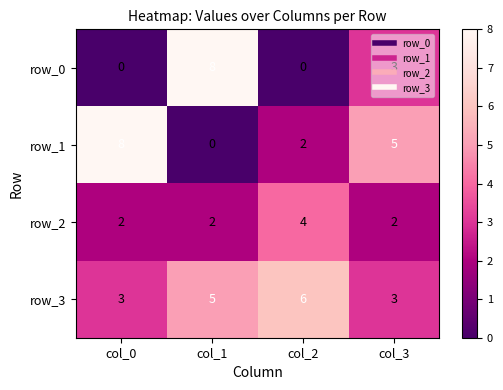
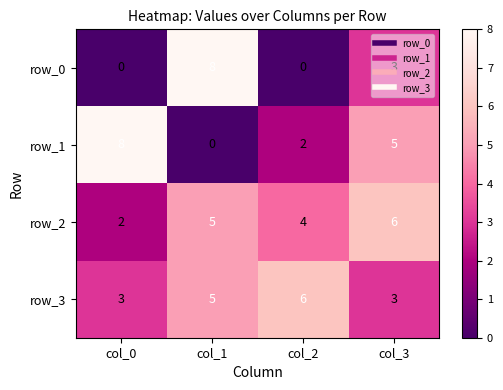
row_2, col_1: 2 -> 5
row_2, col_3: 2 -> 6
